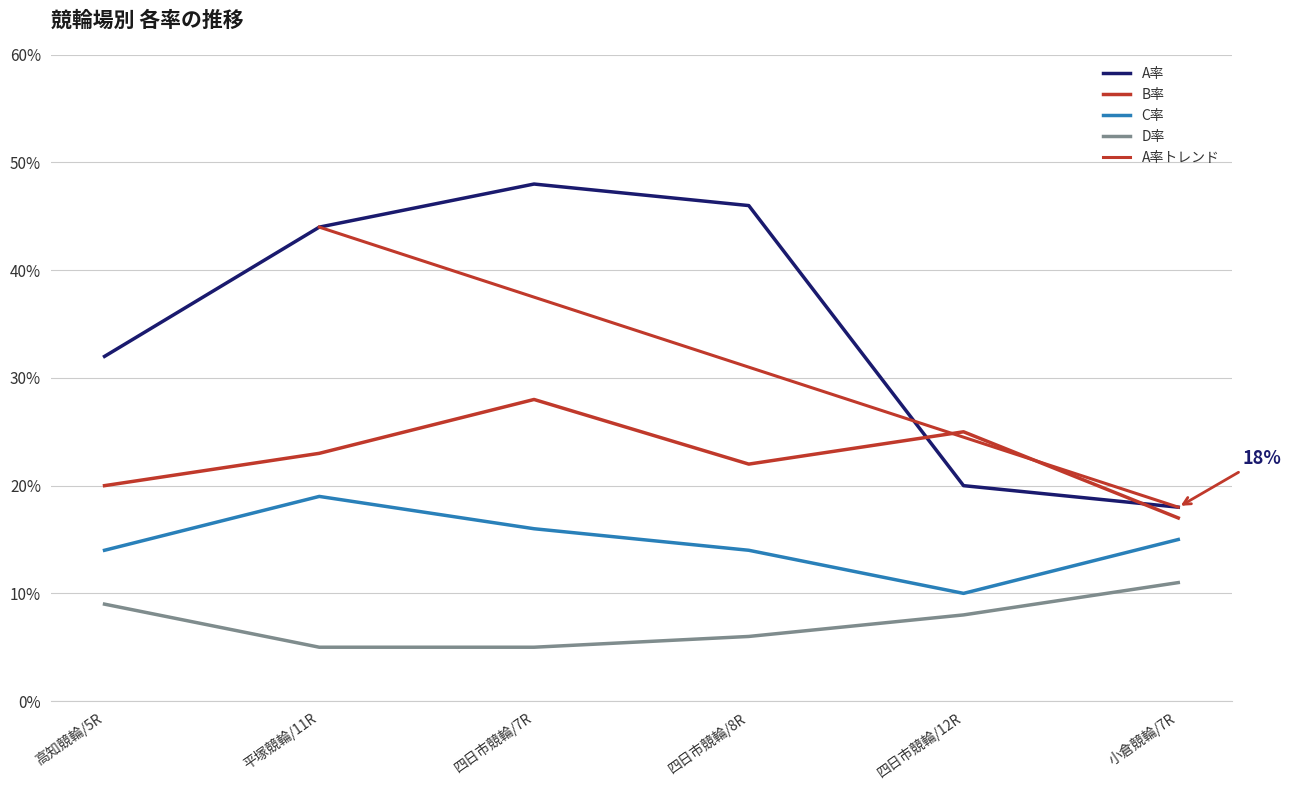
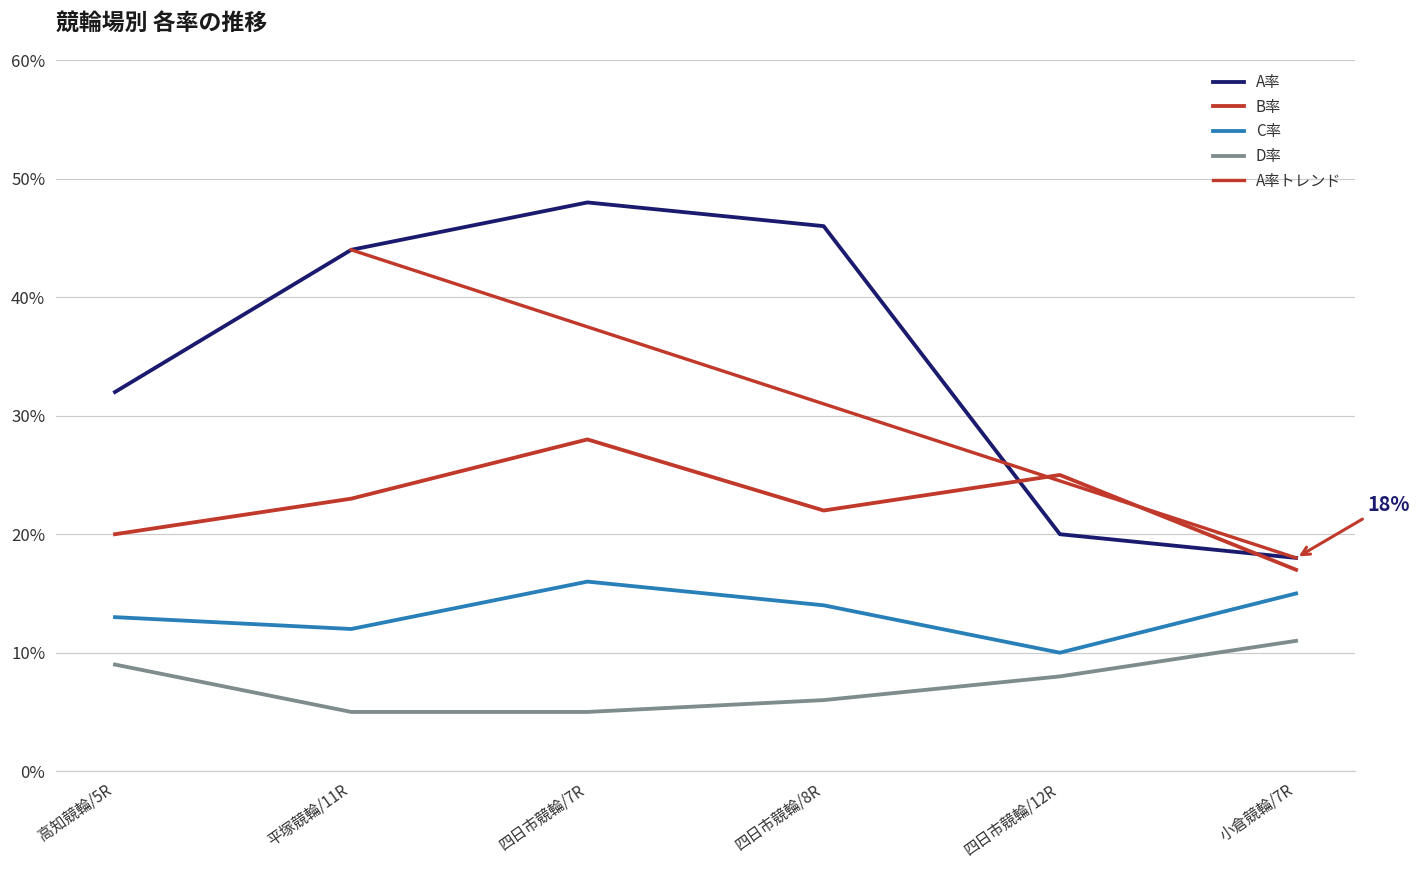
C率, 高知競輪/5R: 14.0% -> 13.0%
C率, 平塚競輪/11R: 19.0% -> 12.0%
